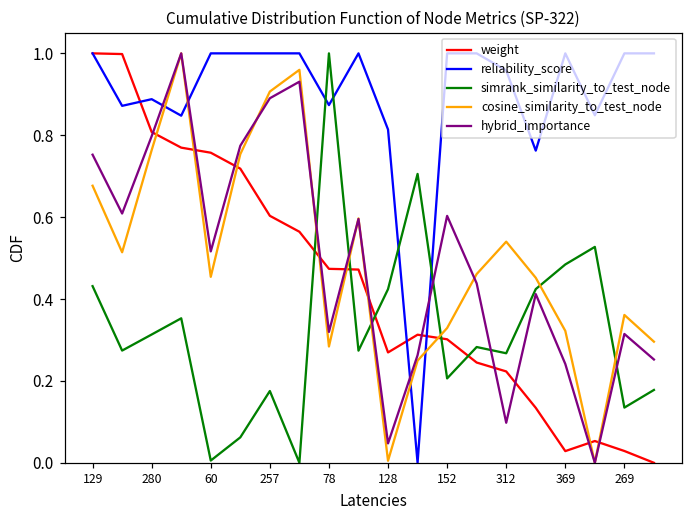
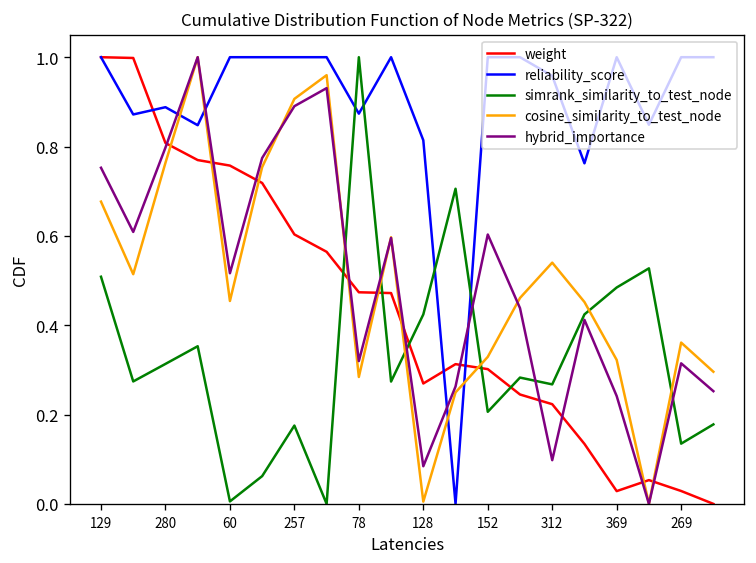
simrank_similarity_to_test_node, 129: 0.43 -> 0.51
hybrid_importance, 128: 0.05 -> 0.08
